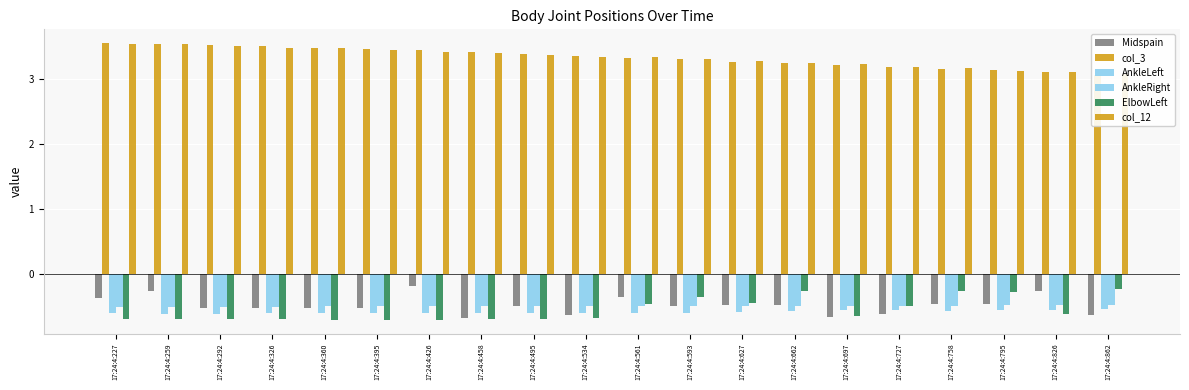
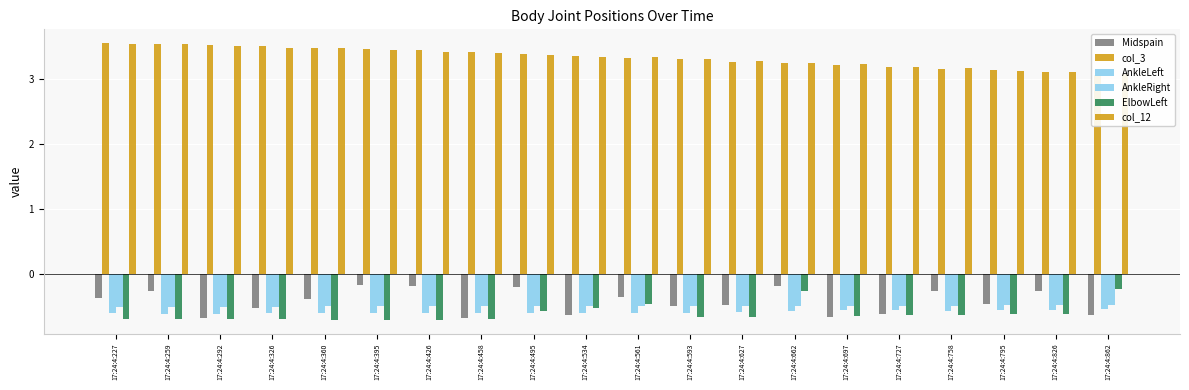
Midspain, 17:24:4:292: -0.5 -> -0.7
Midspain, 17:24:4:360: -0.5 -> -0.4
Midspain, 17:24:4:395: -0.5 -> -0.2
Midspain, 17:24:4:495: -0.5 -> -0.2
ElbowLeft, 17:24:4:495: -0.7 -> -0.6
ElbowLeft, 17:24:4:534: -0.7 -> -0.5
ElbowLeft, 17:24:4:593: -0.4 -> -0.7
ElbowLeft, 17:24:4:627: -0.4 -> -0.7
Midspain, 17:24:4:662: -0.5 -> -0.2
ElbowLeft, 17:24:4:727: -0.5 -> -0.6
Midspain, 17:24:4:758: -0.5 -> -0.3
ElbowLeft, 17:24:4:758: -0.3 -> -0.6
ElbowLeft, 17:24:4:795: -0.3 -> -0.6
